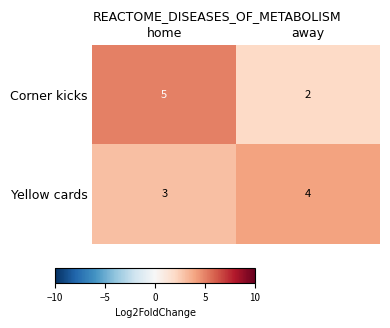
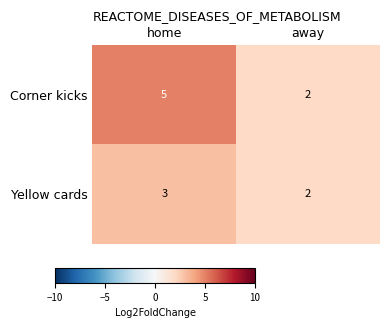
Yellow cards, away: 4 -> 2
